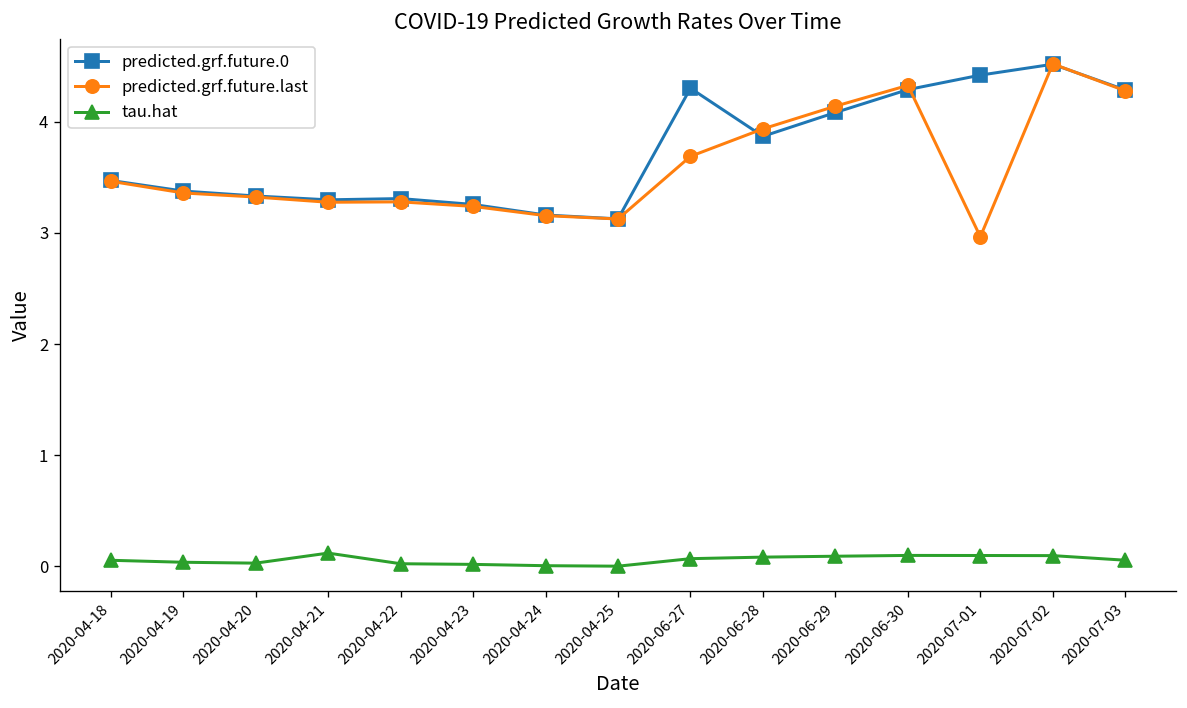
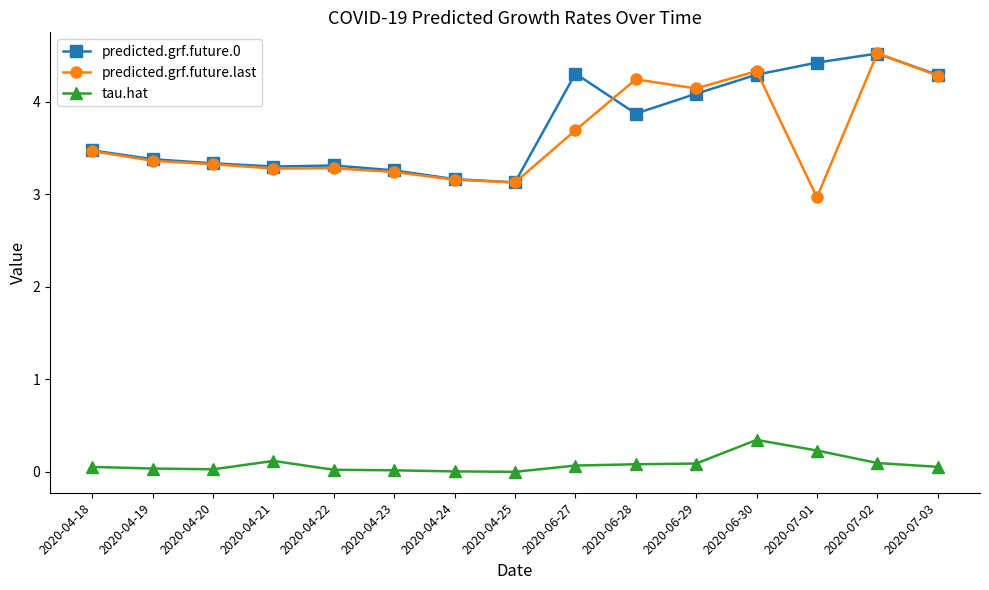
predicted.grf.future.last, 2020-06-28: 3.9 -> 4.2
tau.hat, 2020-06-30: 0.1 -> 0.3
tau.hat, 2020-07-01: 0.1 -> 0.2
